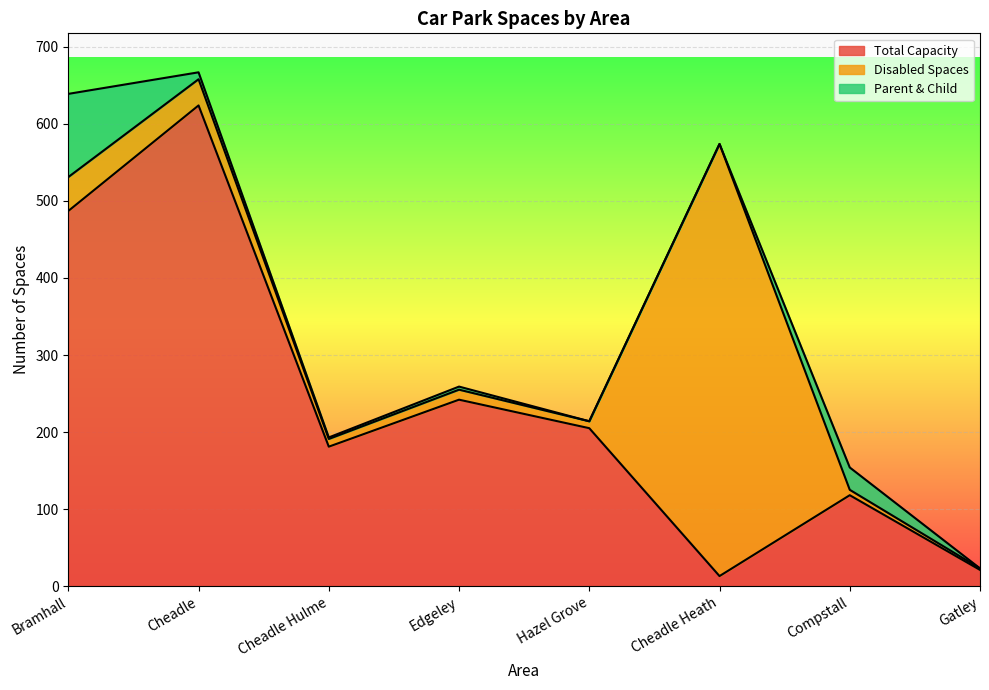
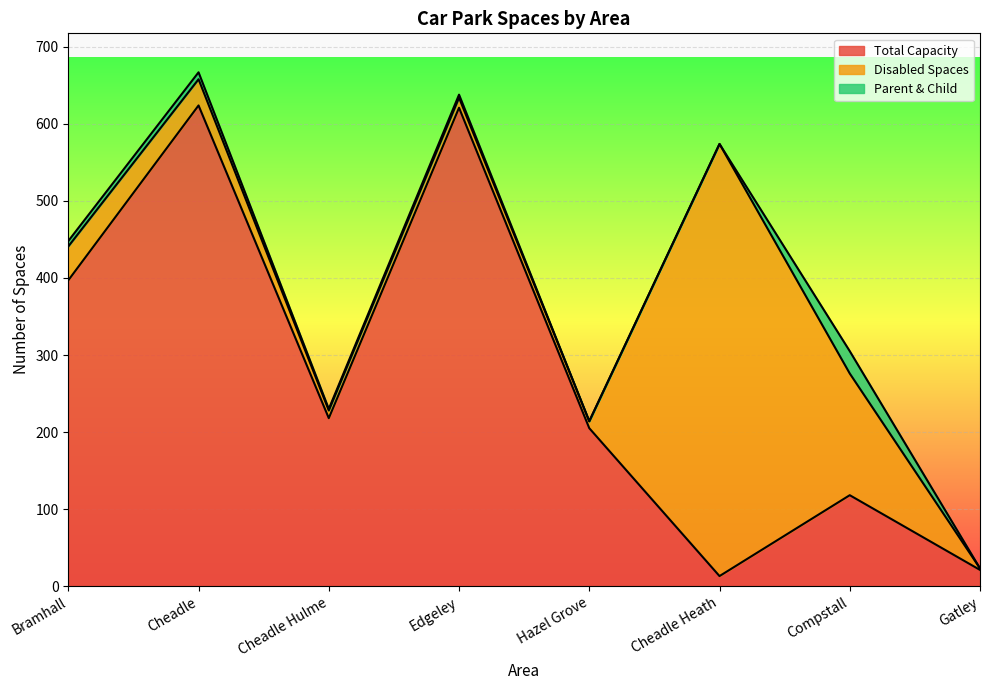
Total Capacity, Bramhall: 490 -> 400
Parent & Child, Bramhall: 110 -> 10
Total Capacity, Cheadle Hulme: 180 -> 220
Total Capacity, Edgeley: 240 -> 620
Disabled Spaces, Compstall: 10 -> 160
